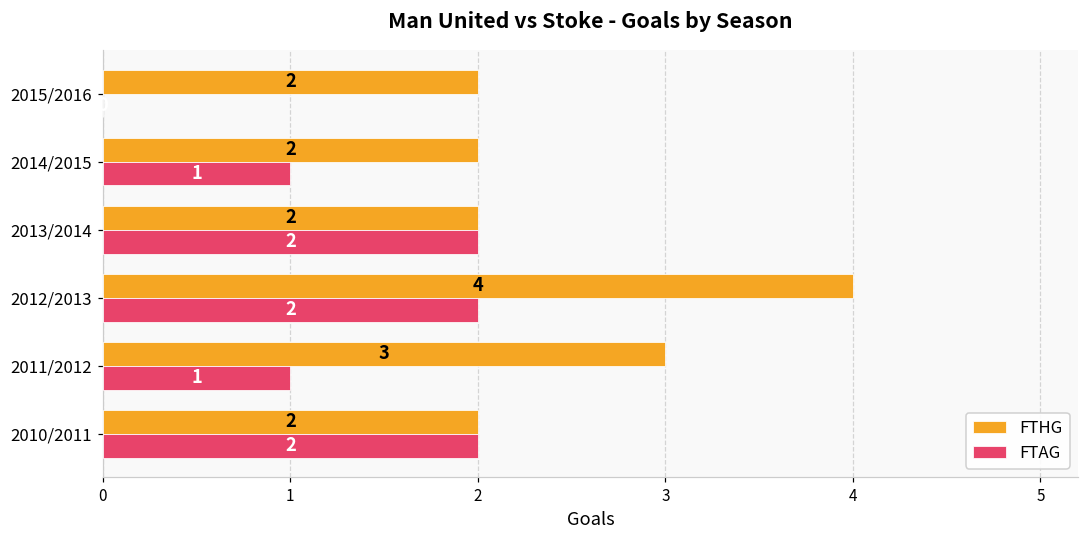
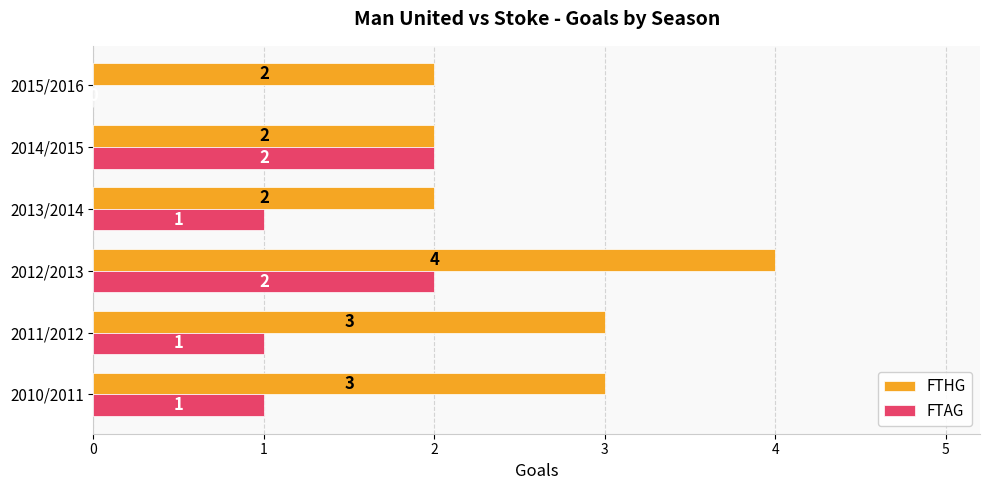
FTAG, 2014/2015: 1 -> 2
FTAG, 2013/2014: 2 -> 1
FTHG, 2010/2011: 2 -> 3
FTAG, 2010/2011: 2 -> 1
